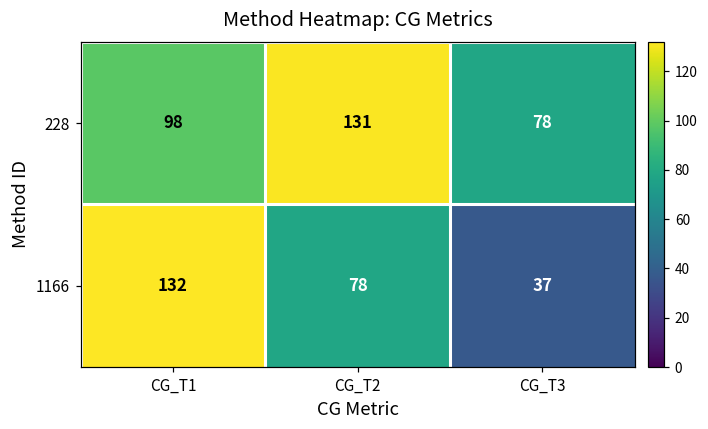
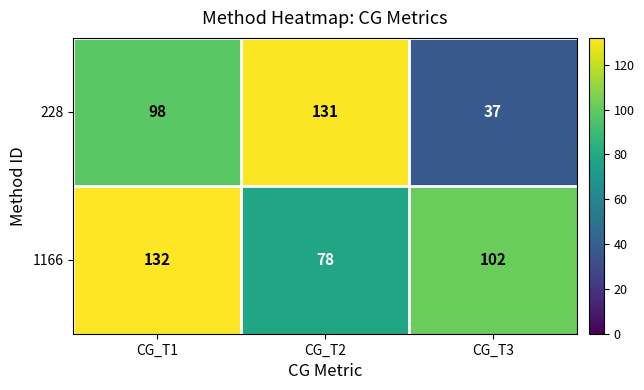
228, CG_T3: 78 -> 37
1166, CG_T3: 37 -> 102
